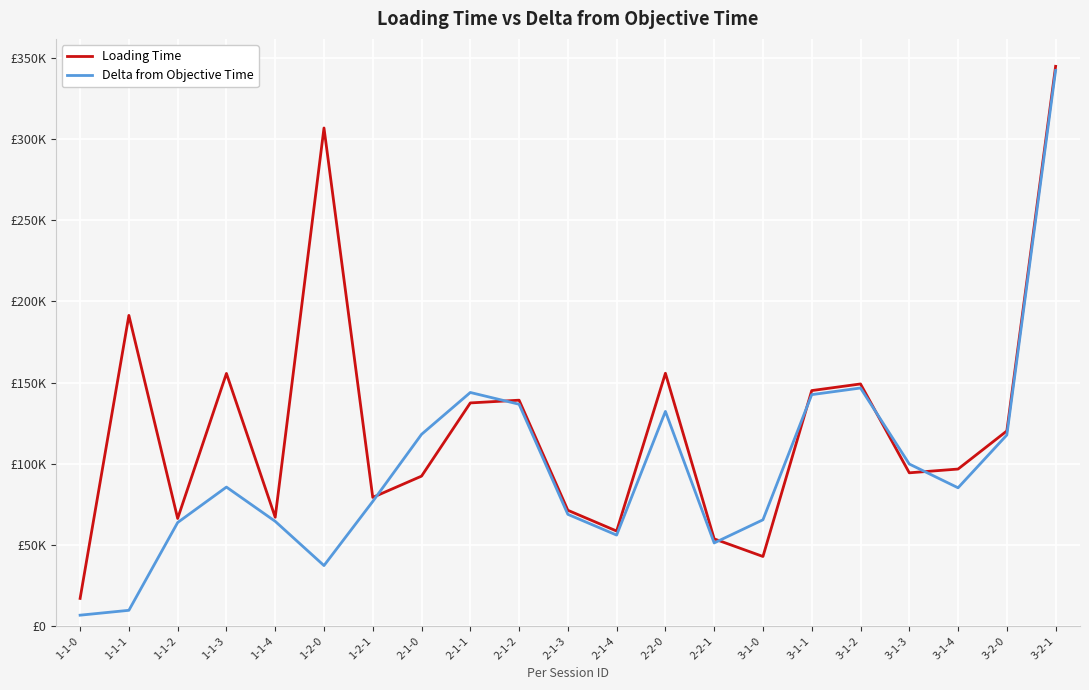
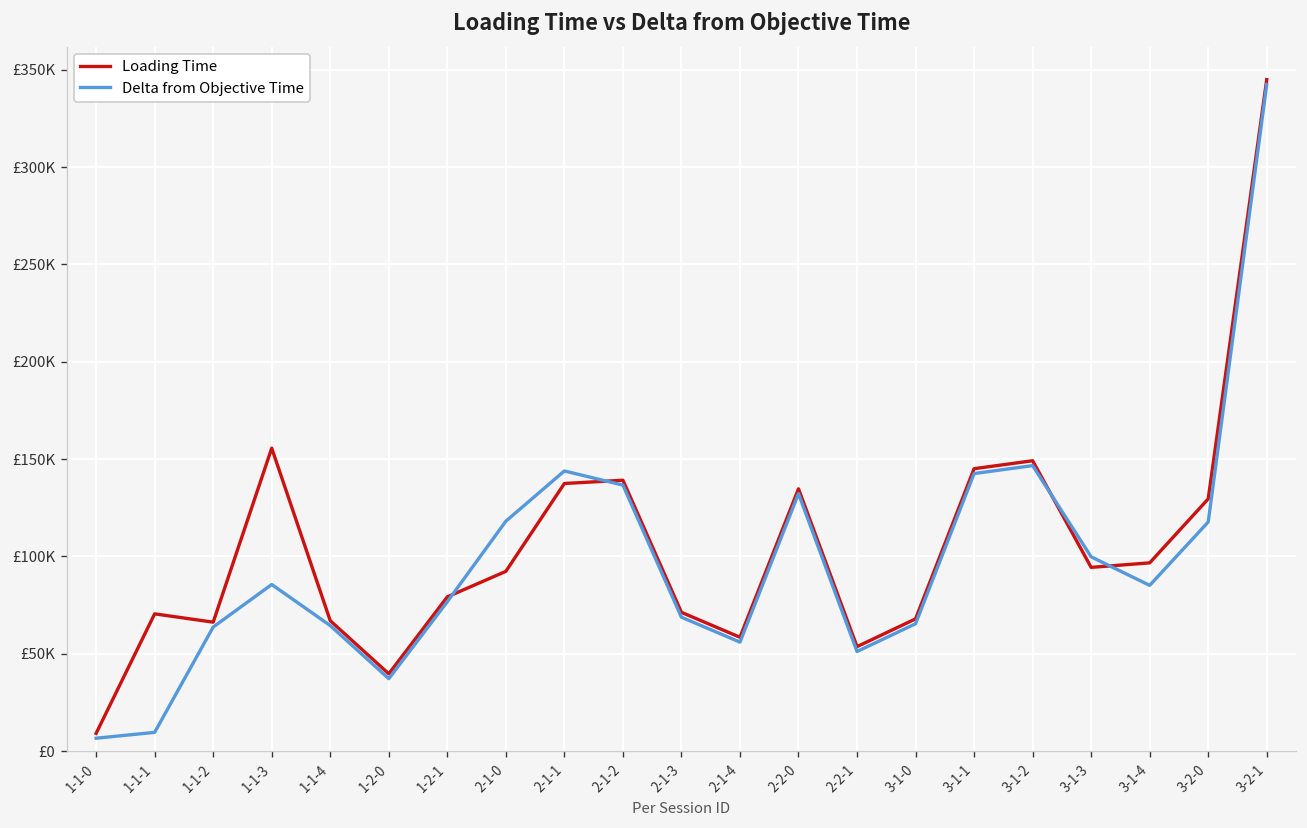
Loading Time, 1-1-0: £17000 -> £9000
Loading Time, 1-1-1: £191000 -> £71000
Loading Time, 1-2-0: £307000 -> £40000
Loading Time, 2-2-0: £156000 -> £135000
Loading Time, 3-1-0: £43000 -> £68000
Loading Time, 3-2-0: £120000 -> £130000
